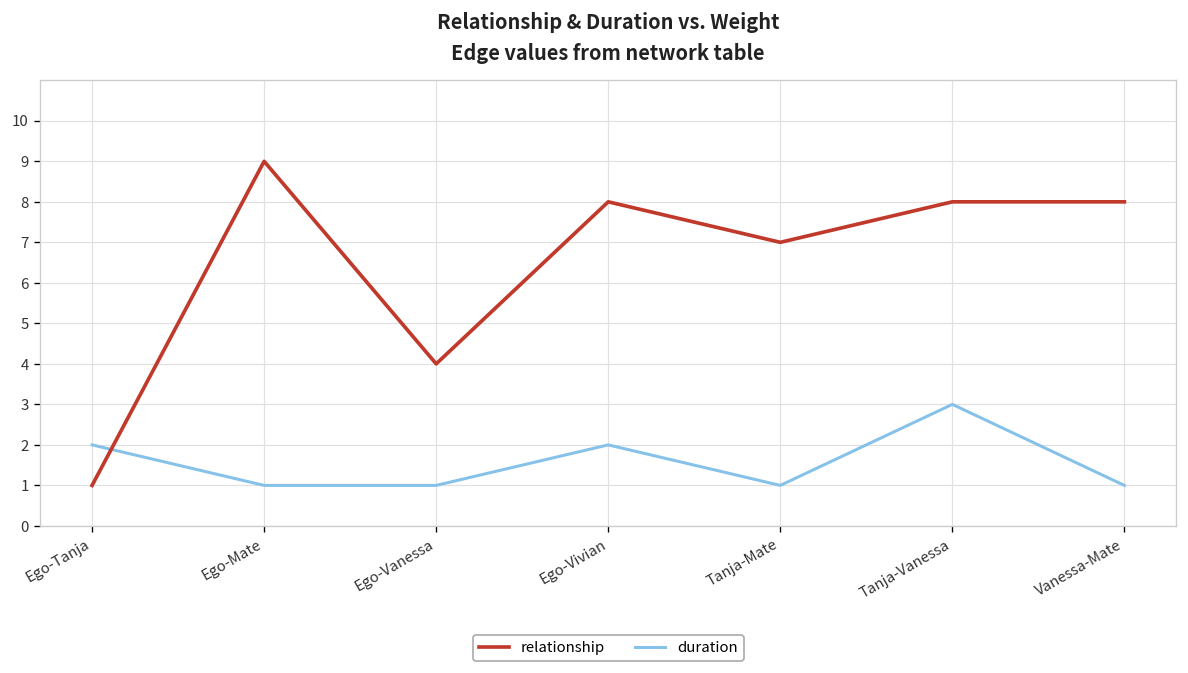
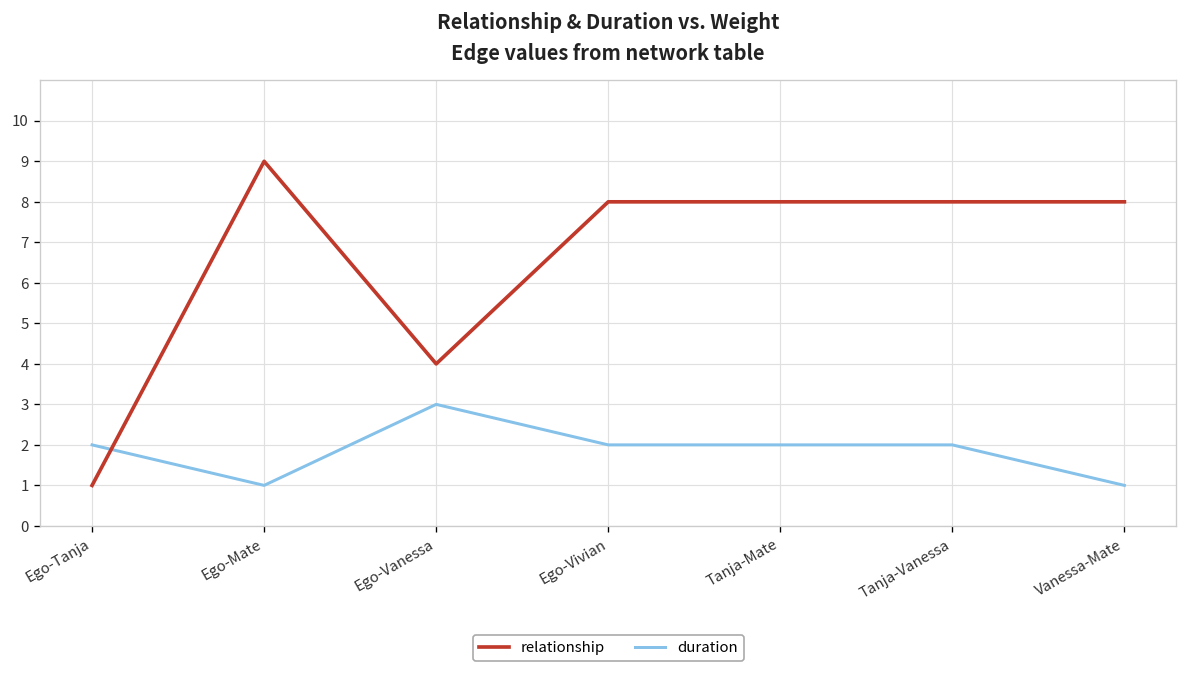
duration, Ego-Vanessa: 1 -> 3
relationship, Tanja-Mate: 7 -> 8
duration, Tanja-Mate: 1 -> 2
duration, Tanja-Vanessa: 3 -> 2
